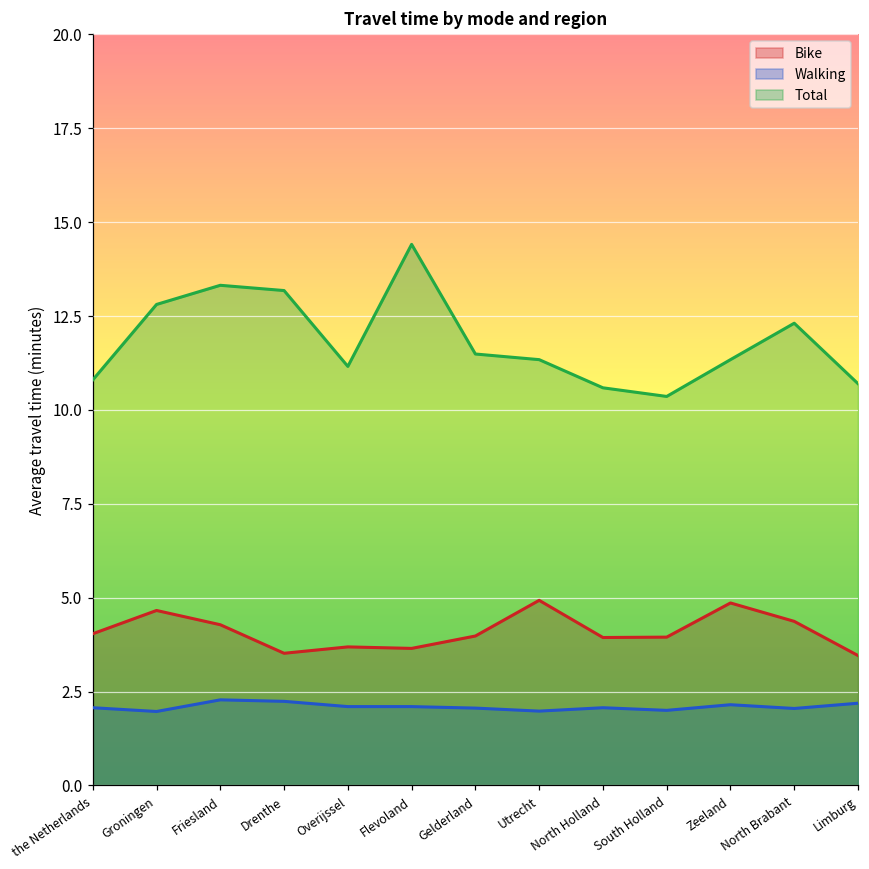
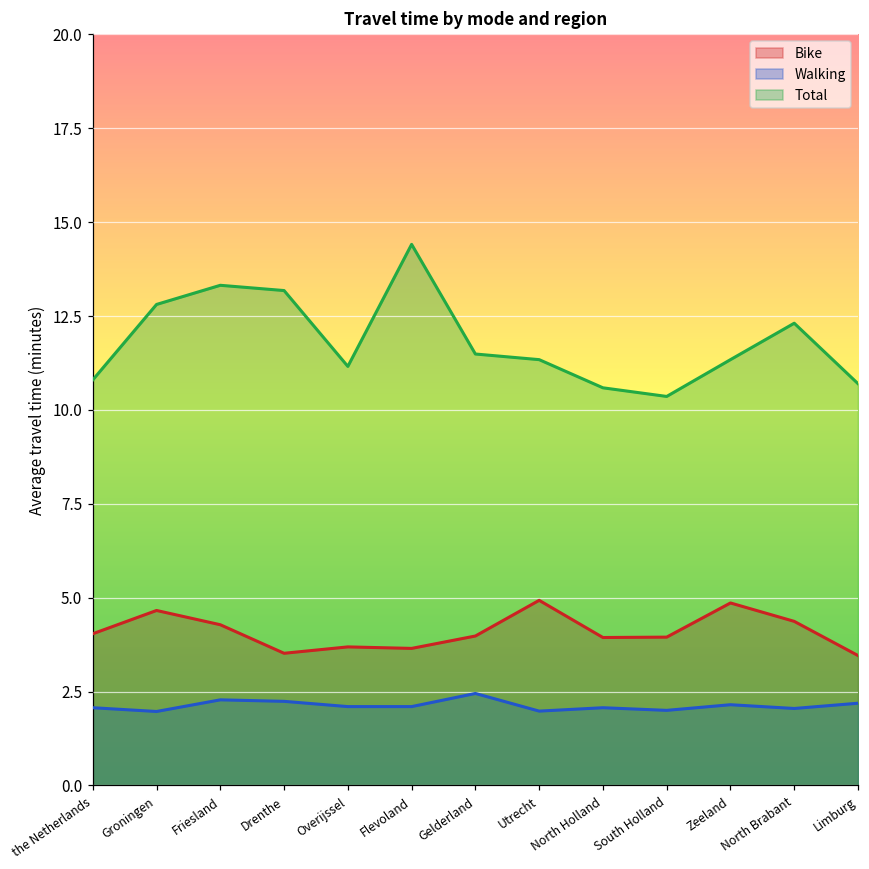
Walking, Gelderland: 2.1 -> 2.5
